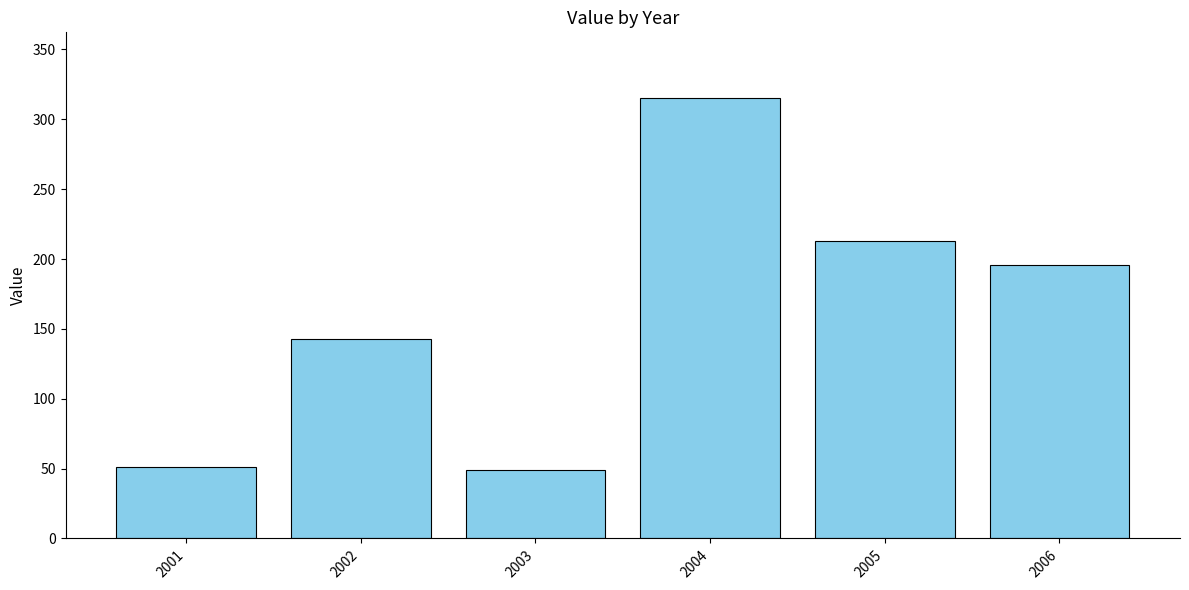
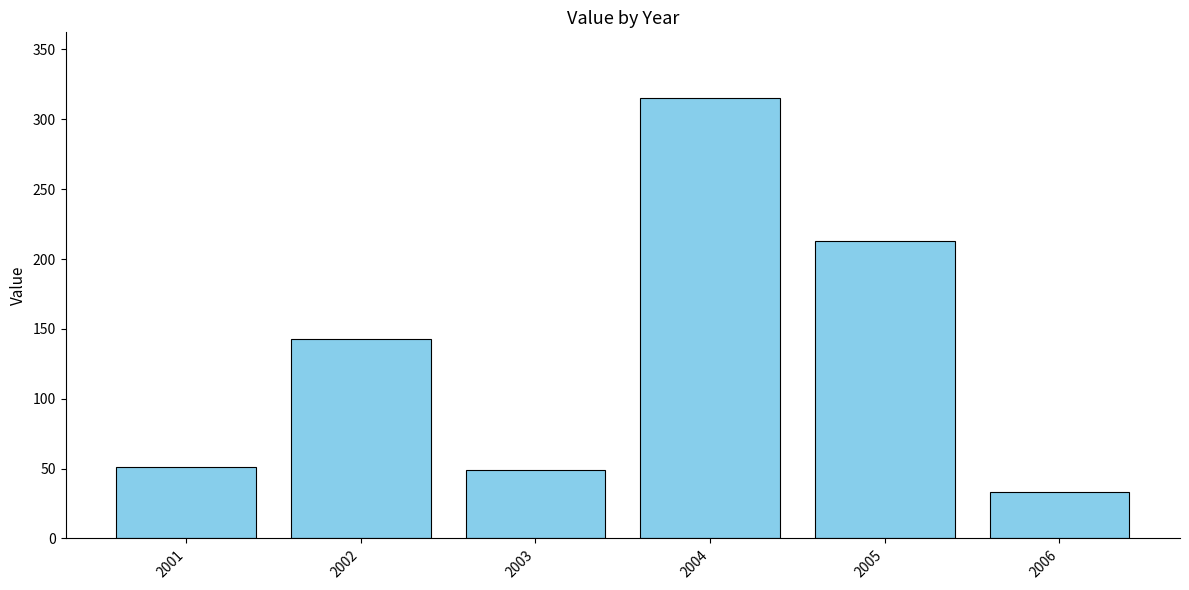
2006: 196 -> 33
